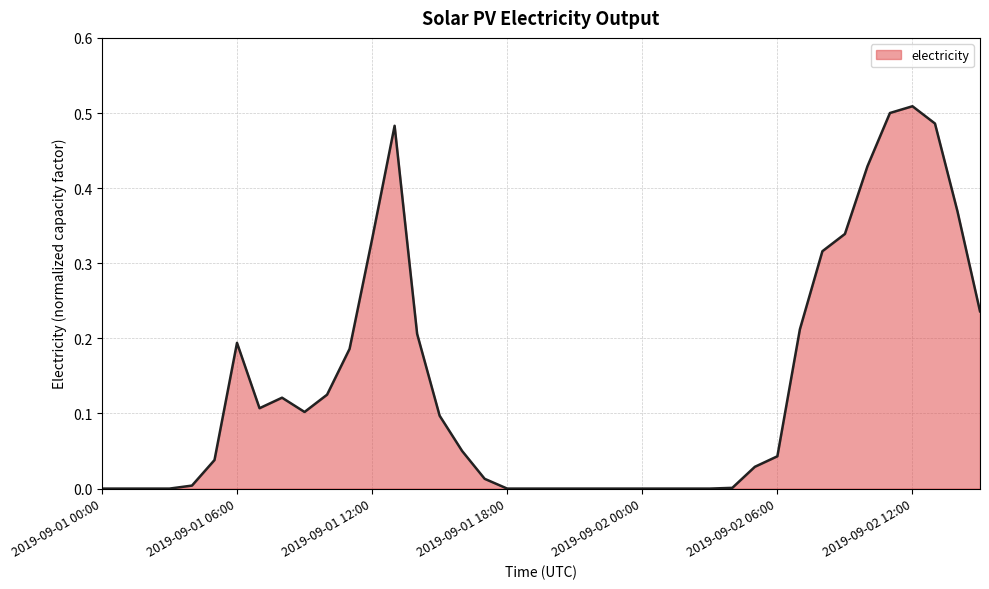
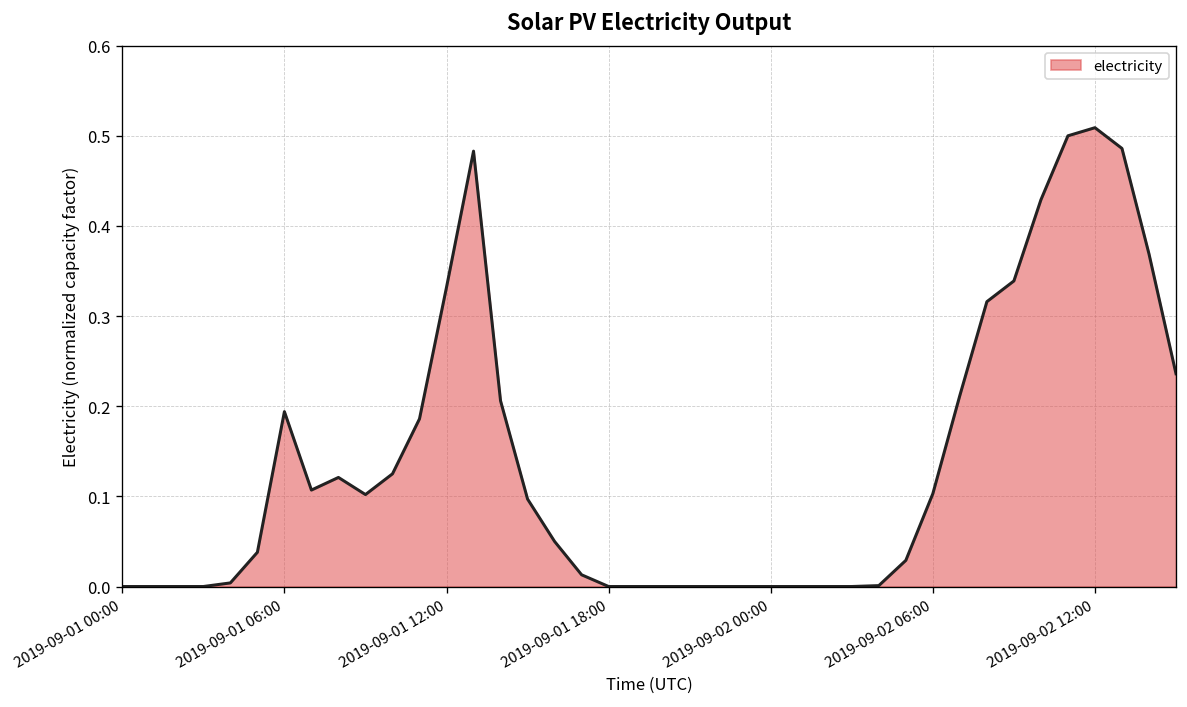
2019-09-02 06:00: 0.04 -> 0.10
